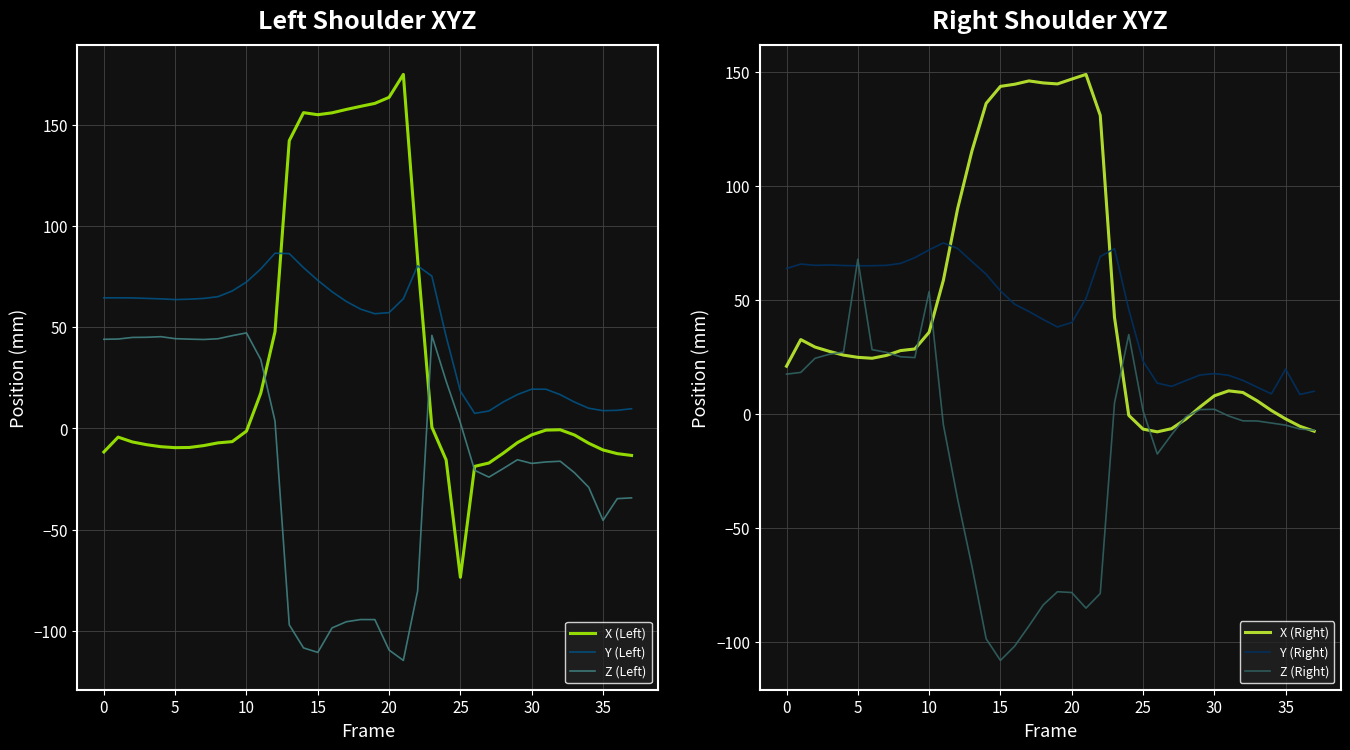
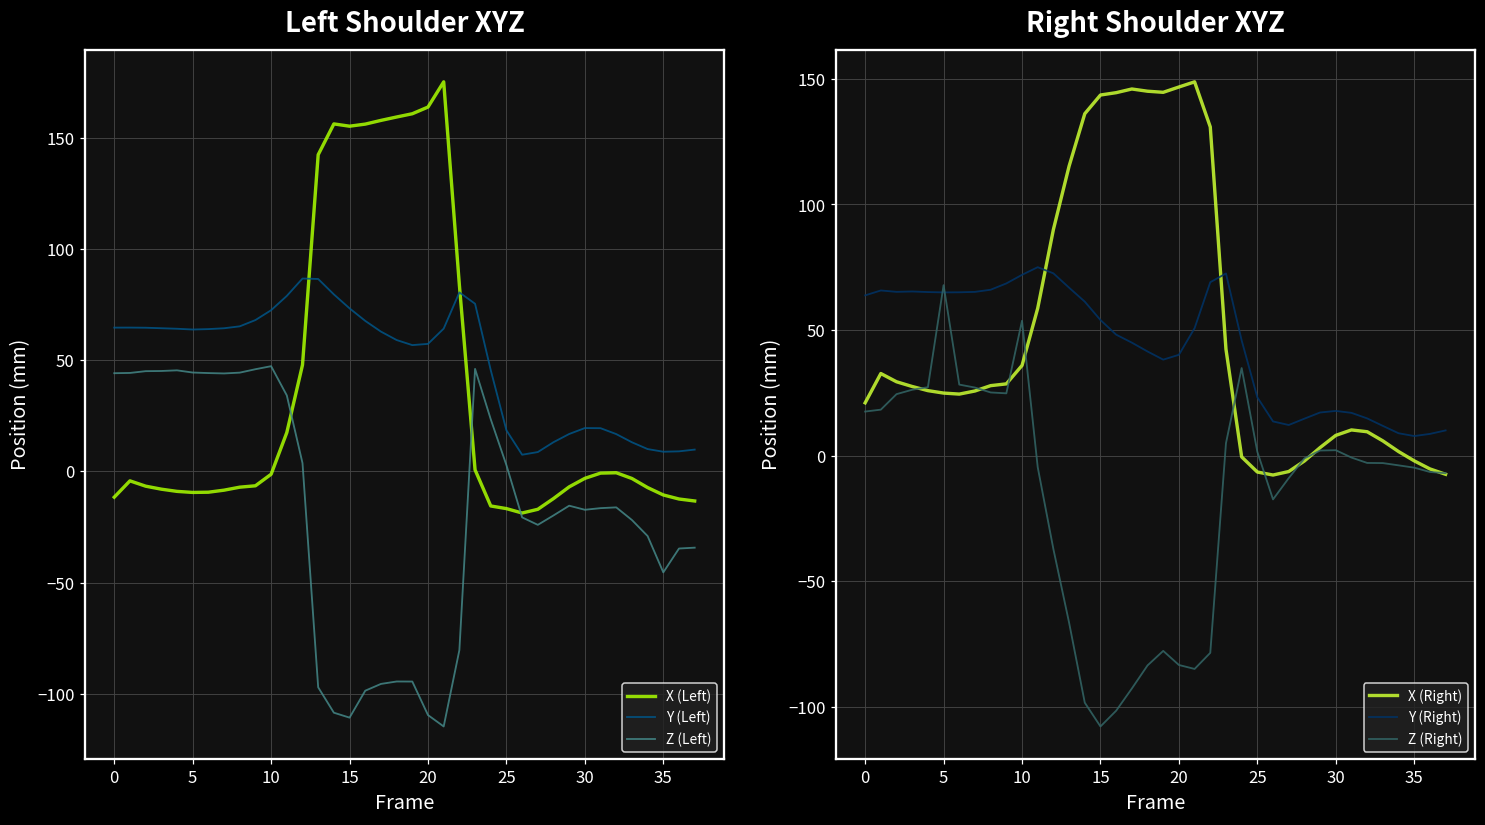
Left Shoulder XYZ, X (Left), 25: -74 -> -17
Right Shoulder XYZ, Z (Right), 20: -78 -> -83
Right Shoulder XYZ, Y (Right), 35: 20 -> 8
